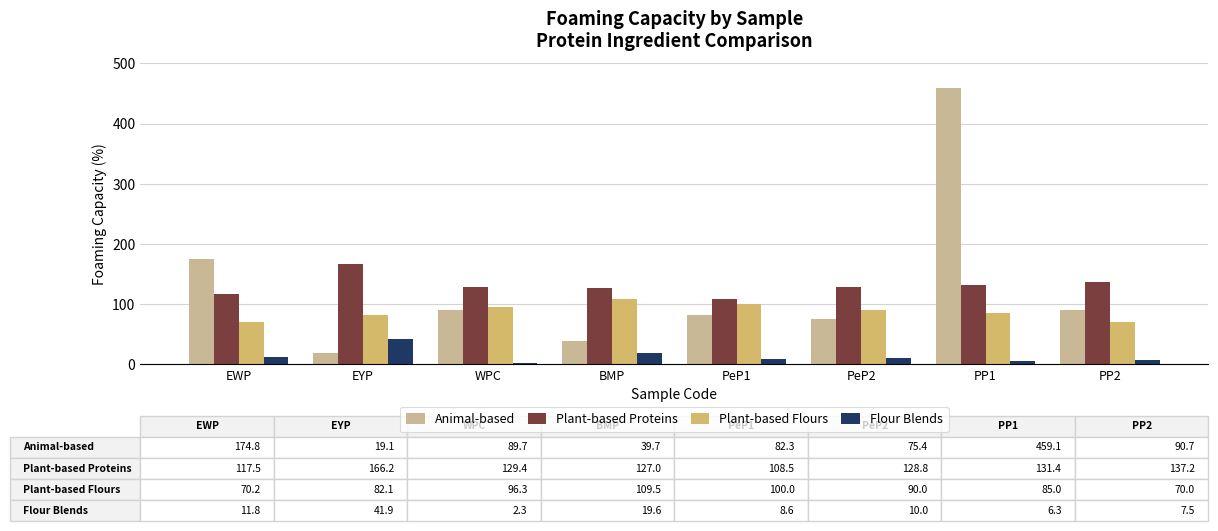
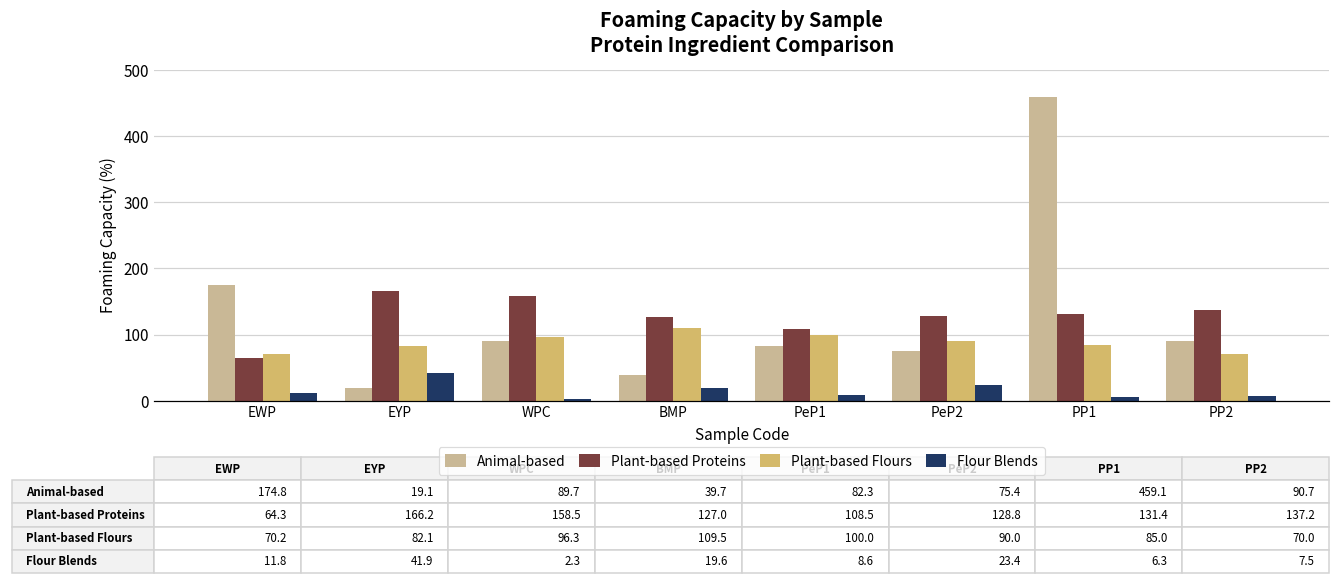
Plant-based Proteins, EWP: 117.5 -> 64.3
Plant-based Proteins, WPC: 129.4 -> 158.5
Flour Blends, PeP2: 10.0 -> 23.4
